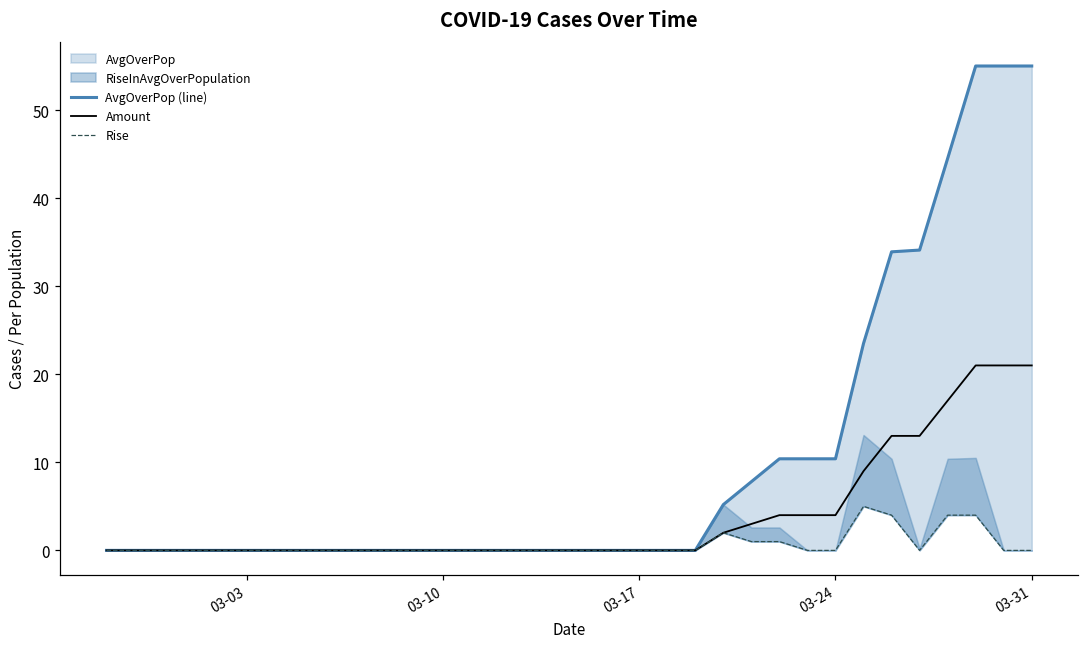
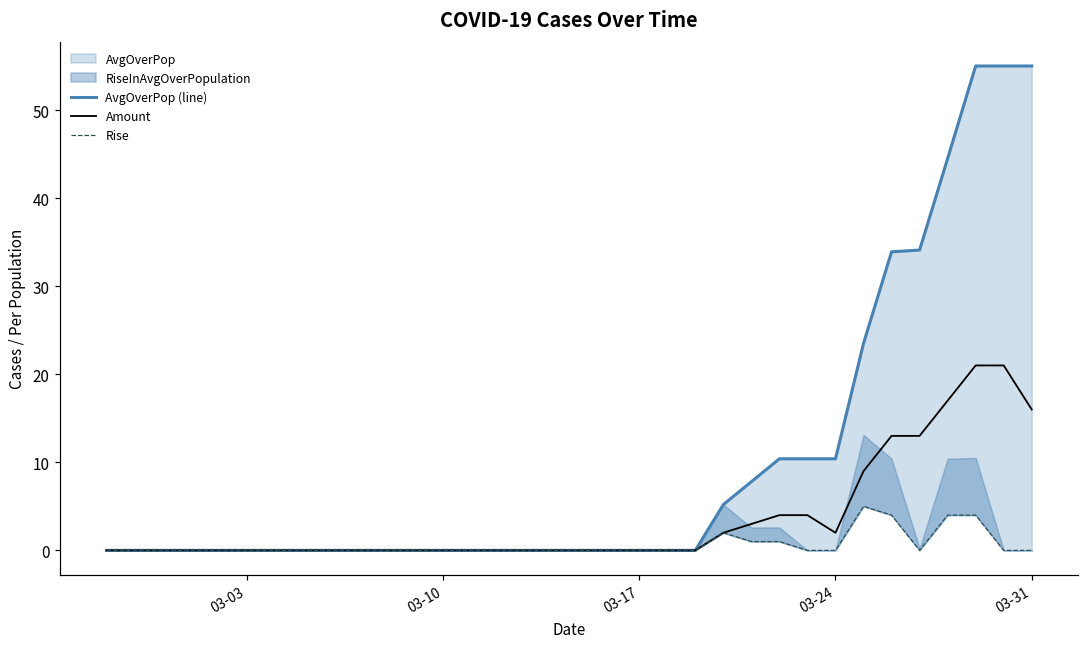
Amount, 03-24: 4 -> 2
Amount, 03-31: 21 -> 16
